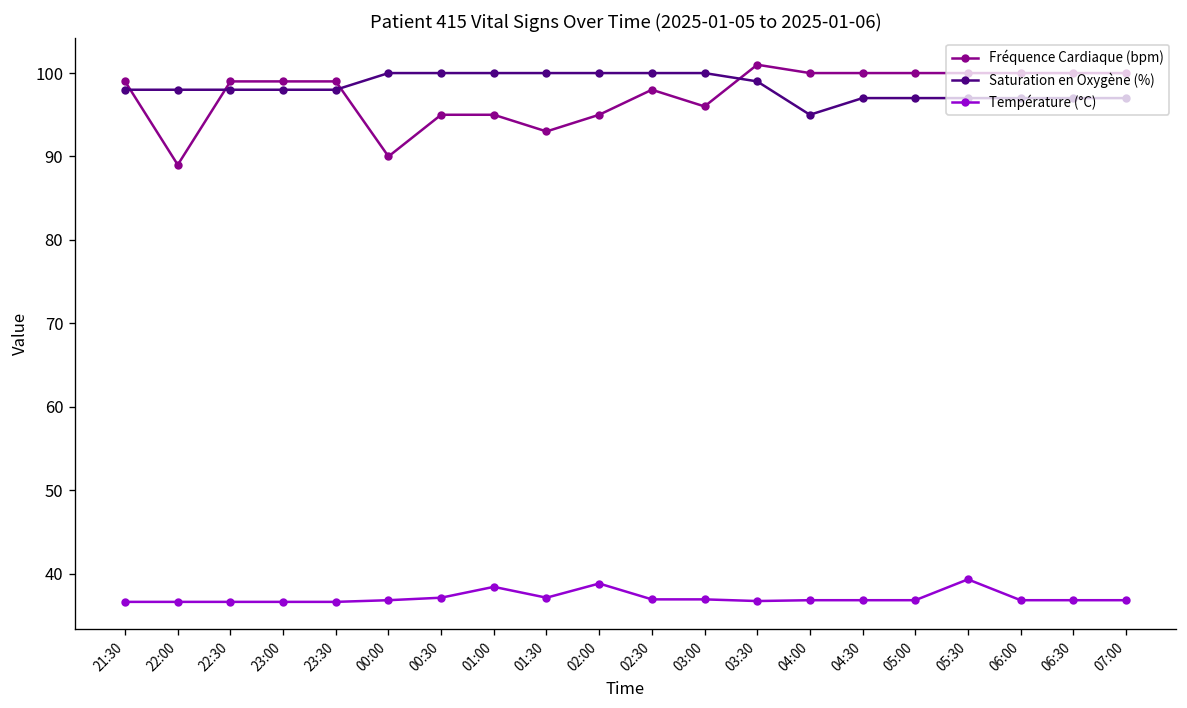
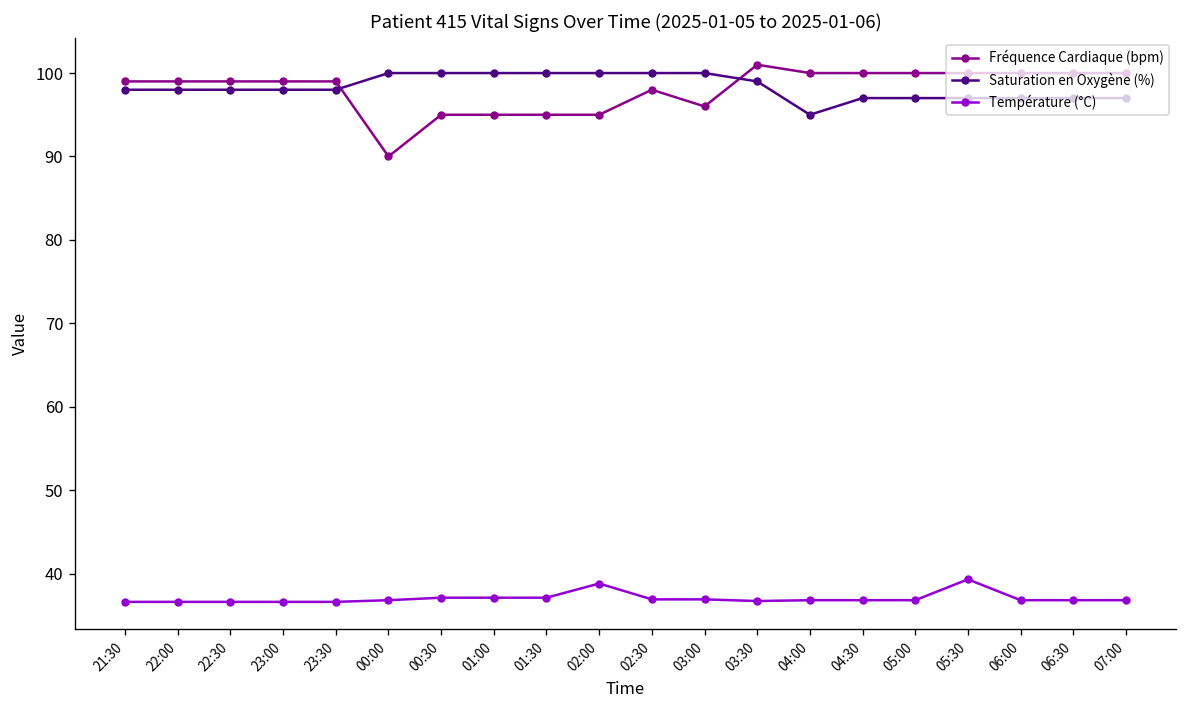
Fréquence Cardiaque (bpm), 22:00: 89 -> 99
Température (°C), 01:00: 38 -> 37
Fréquence Cardiaque (bpm), 01:30: 93 -> 95
